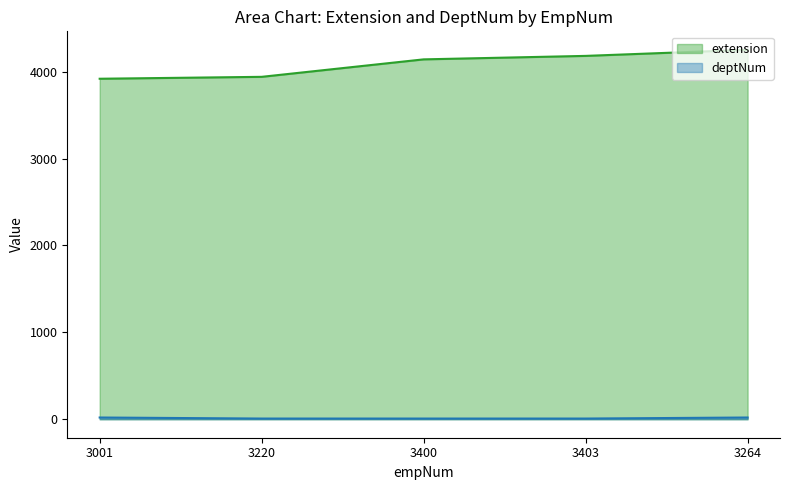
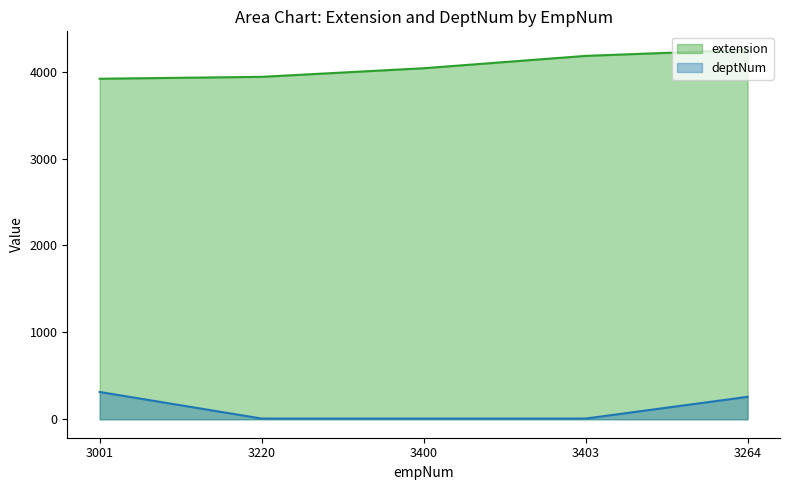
deptNum, 3001: 0 -> 300
extension, 3400: 4100 -> 4000
deptNum, 3264: 0 -> 300
